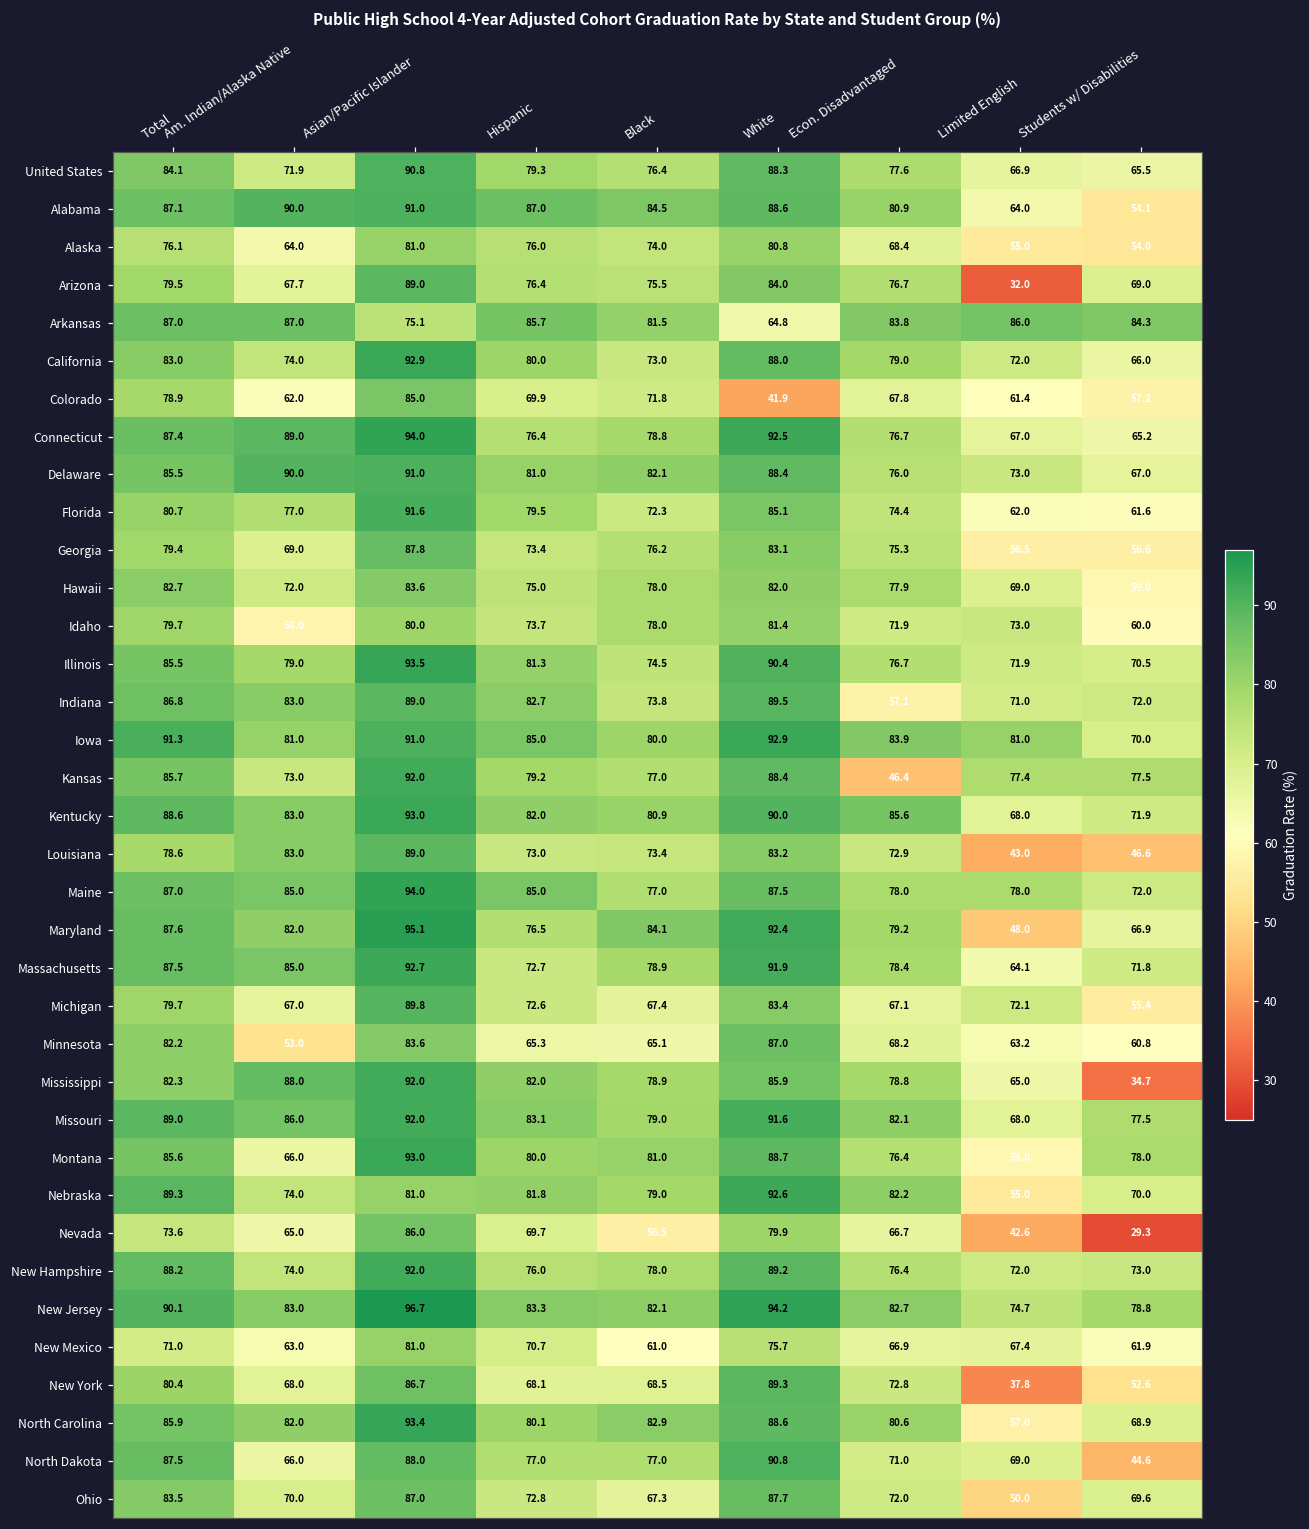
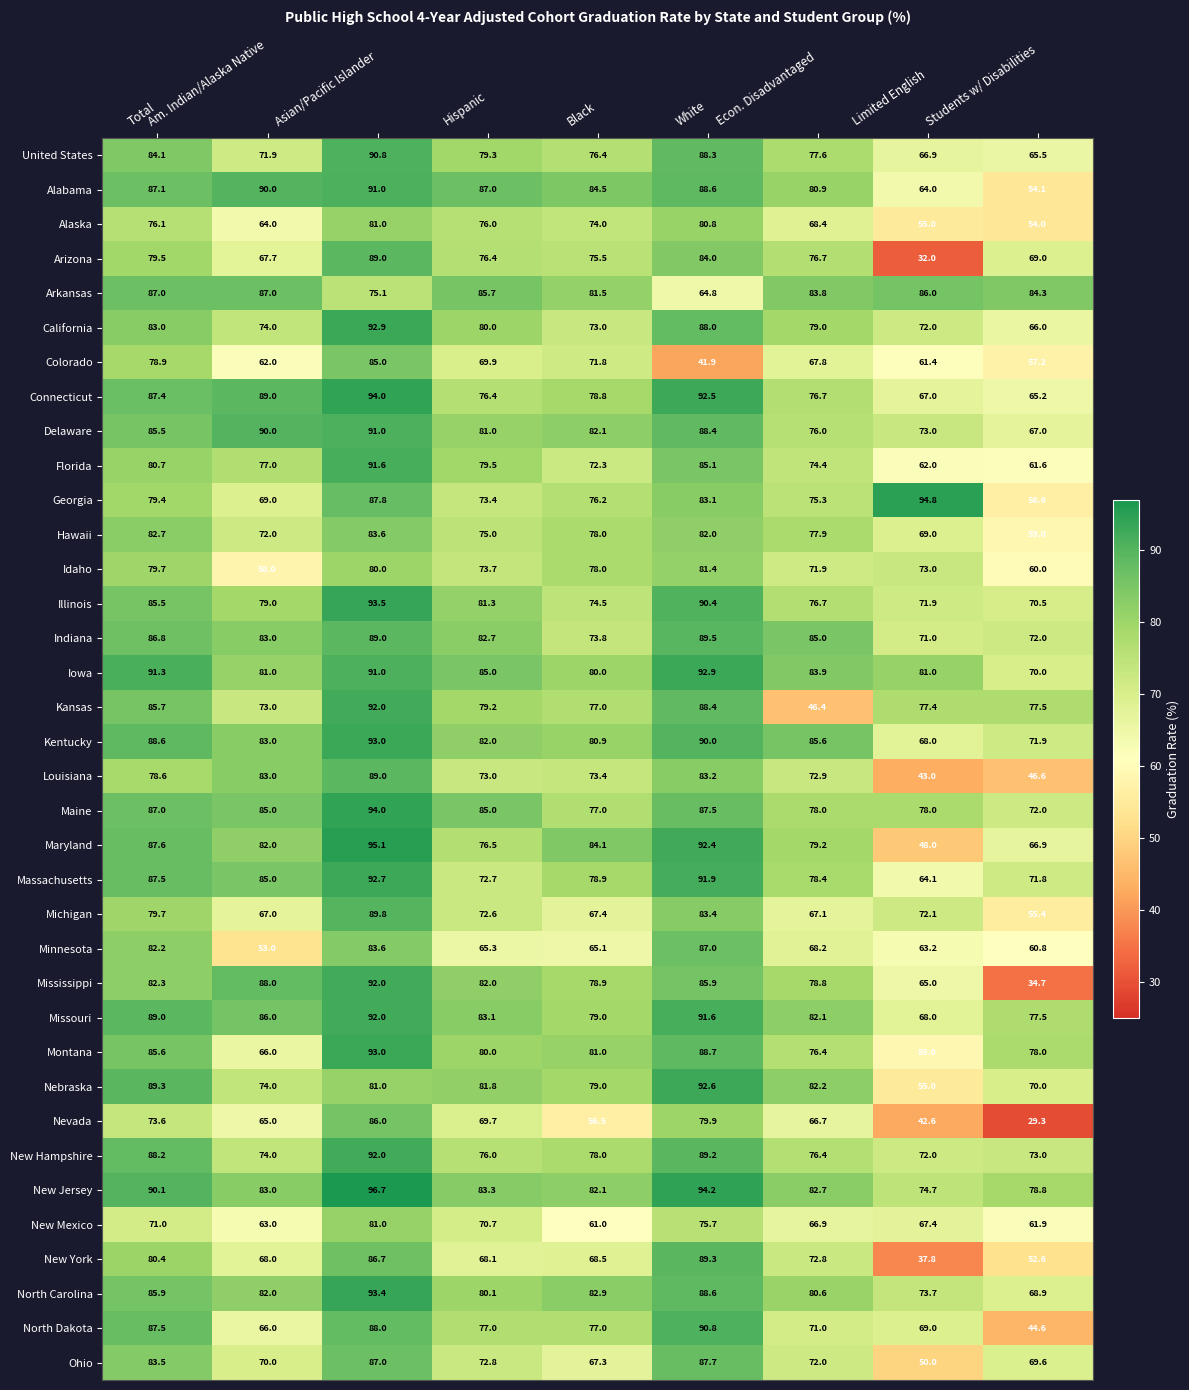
Georgia, Limited English: 56.5 -> 94.8
Indiana, Econ. Disadvantaged: 57.1 -> 85.0
North Carolina, Limited English: 57.0 -> 73.7
